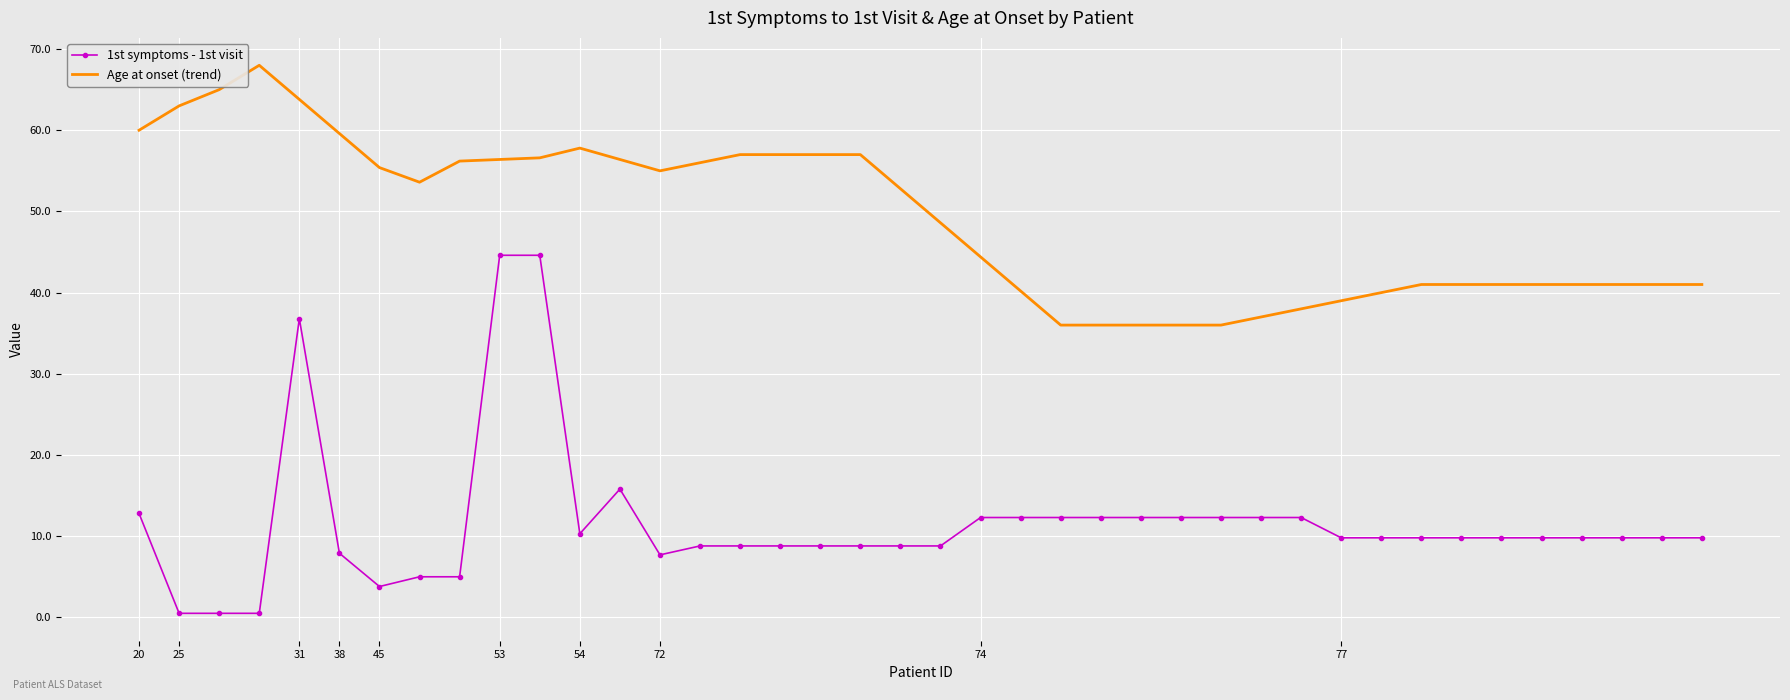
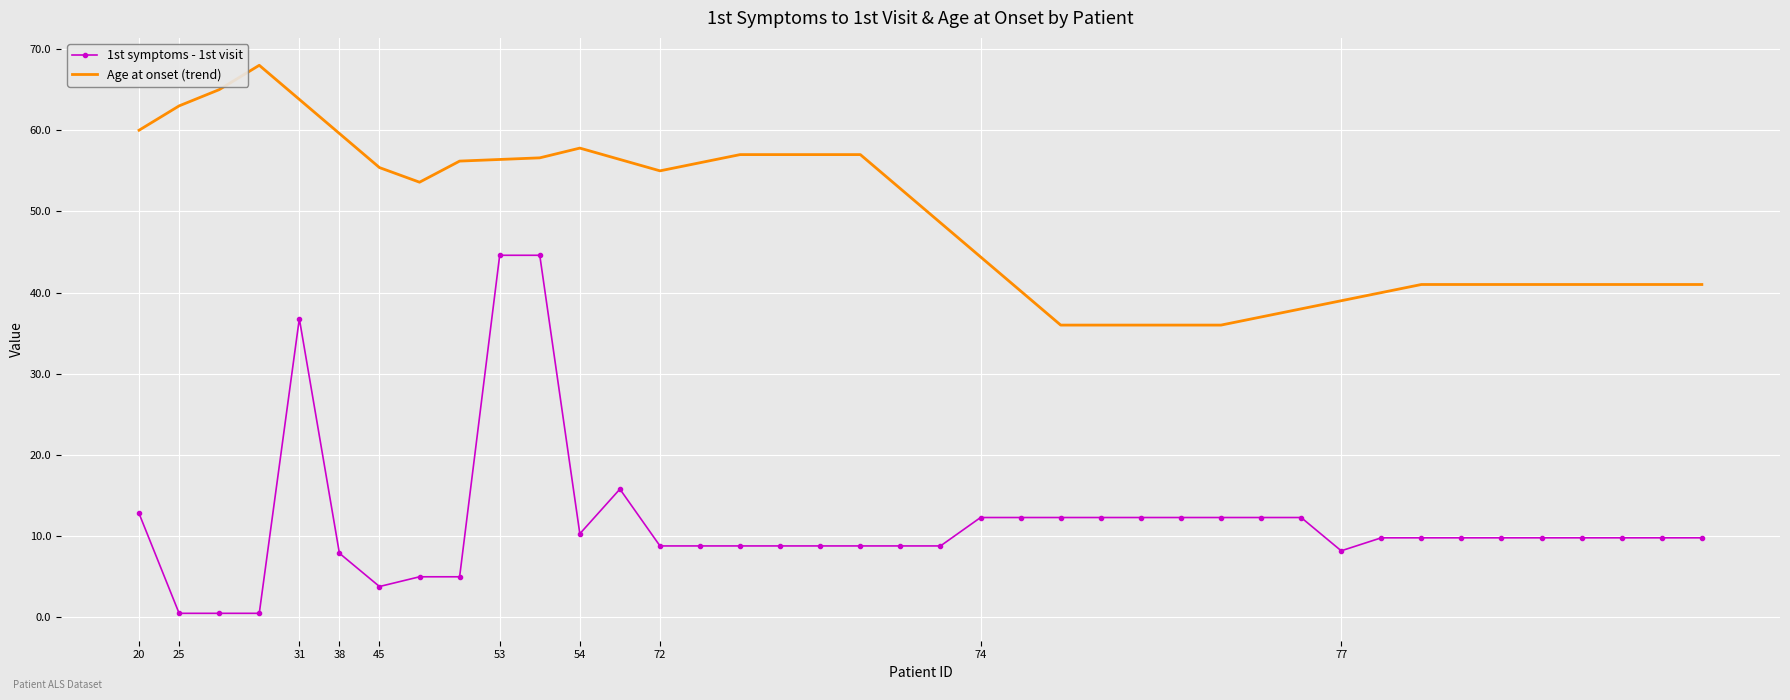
1st symptoms - 1st visit, 72: 8 -> 9
1st symptoms - 1st visit, 77: 10 -> 8
